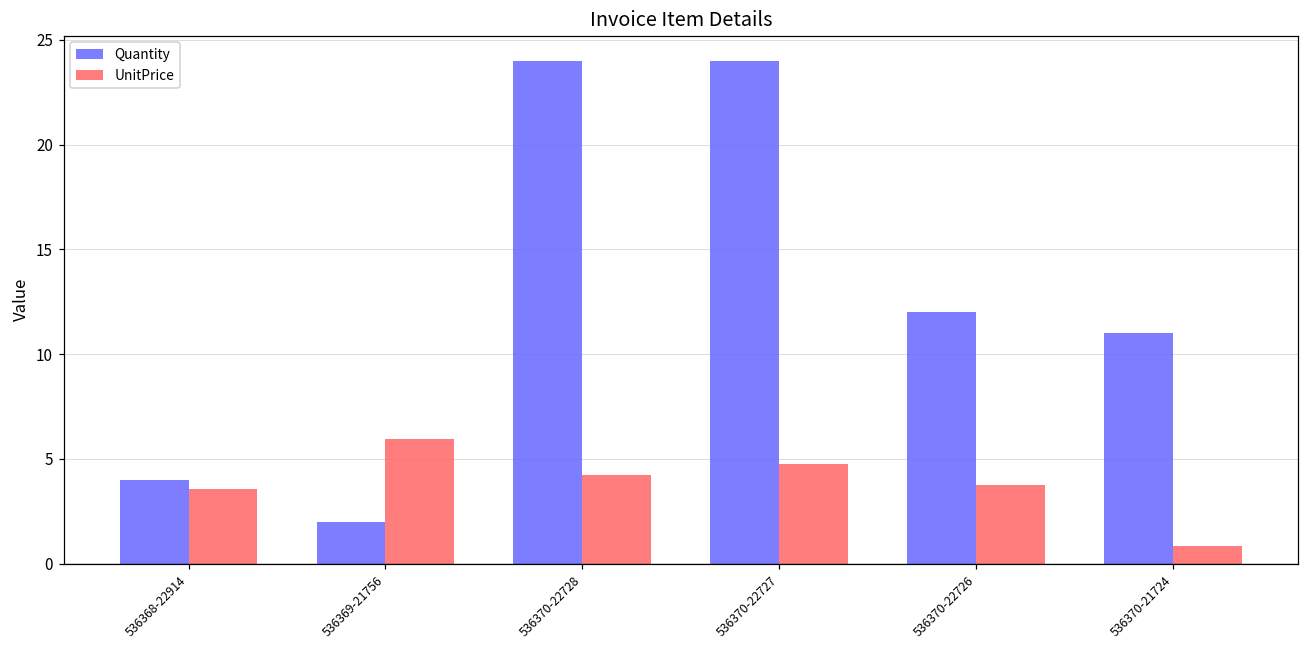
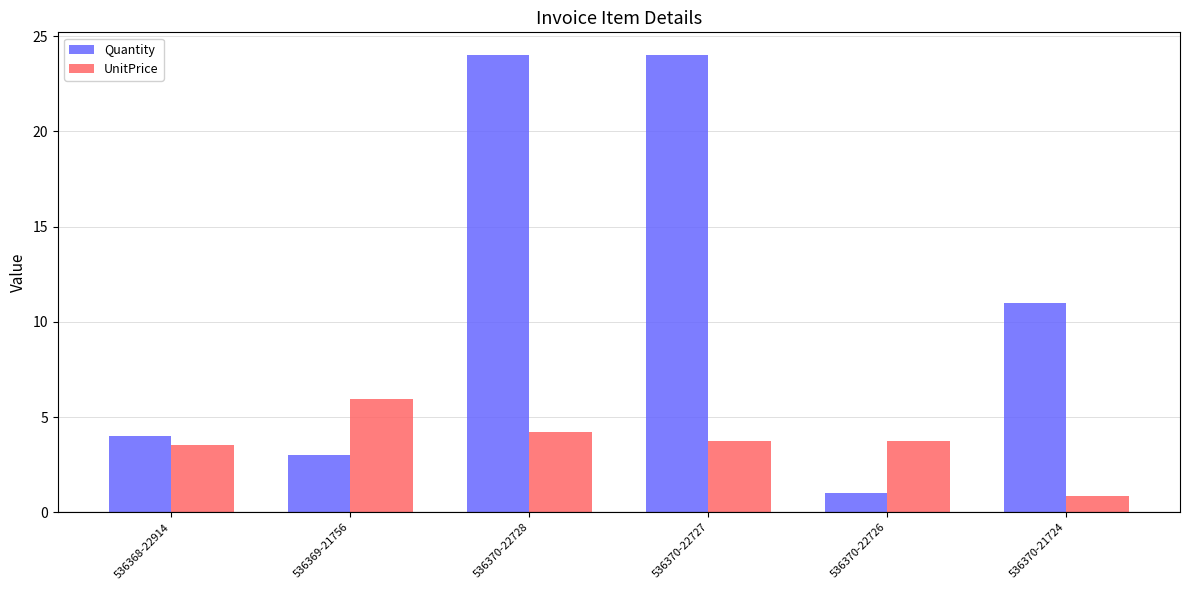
Quantity, 536369-21756: 2 -> 3
UnitPrice, 536370-22727: 4.8 -> 3.8
Quantity, 536370-22726: 12 -> 1
